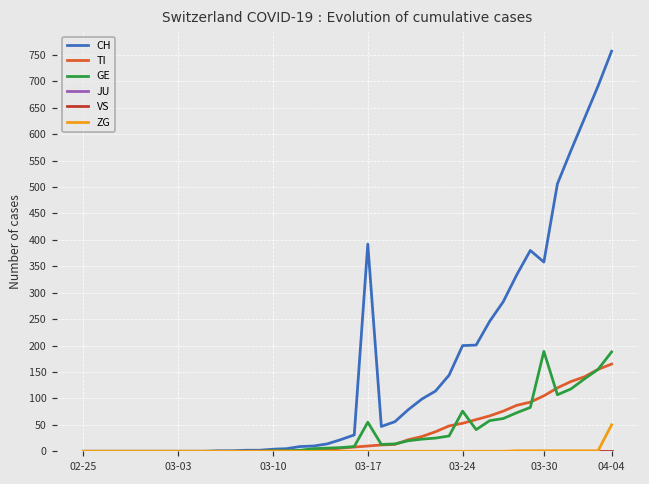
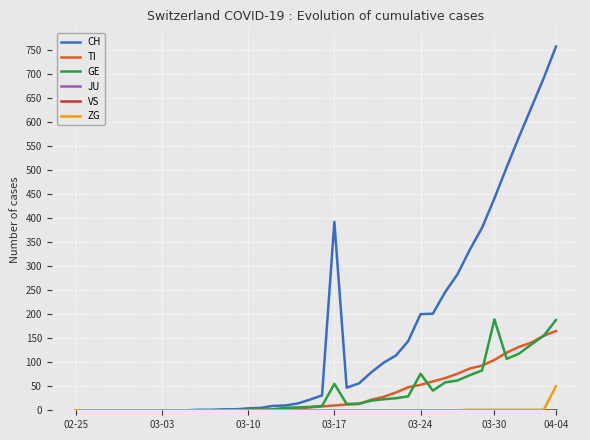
CH, 03-30: 360 -> 440
